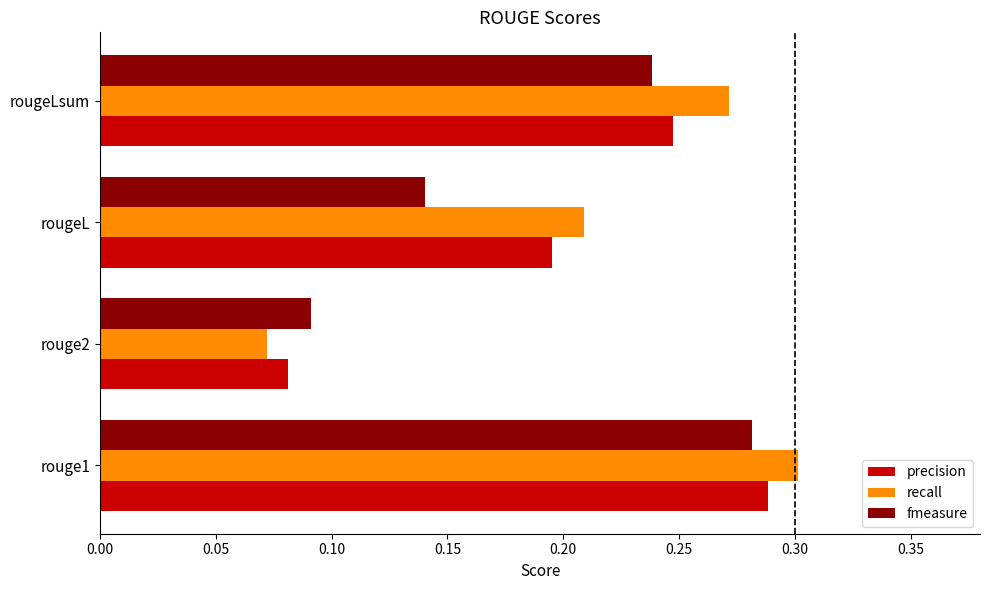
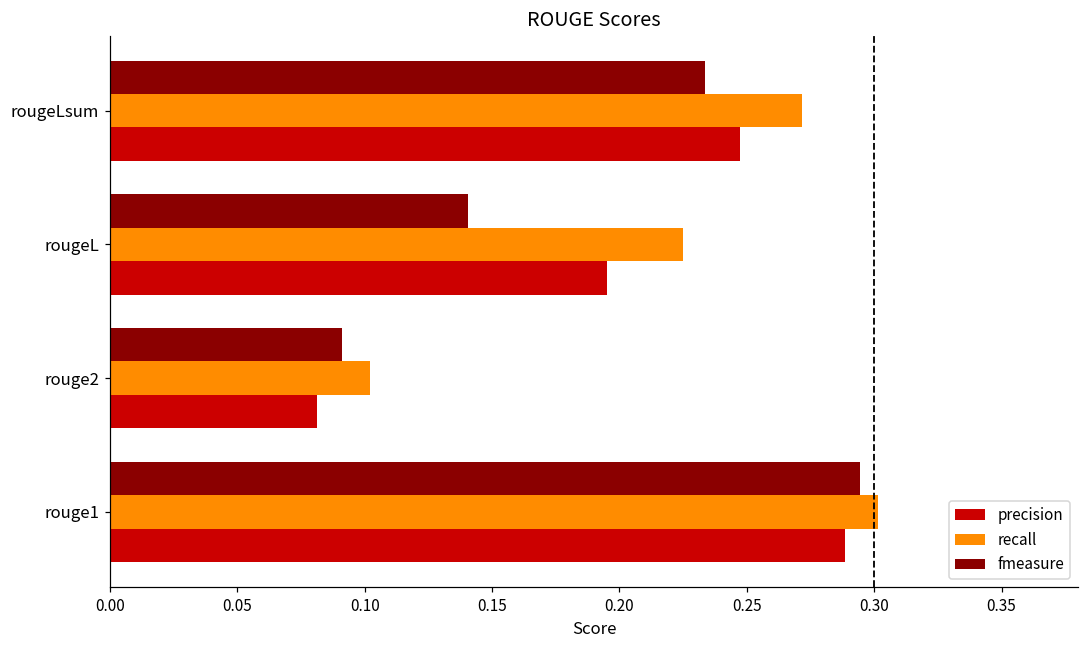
fmeasure, rougeLsum: 0.239 -> 0.233
recall, rougeL: 0.209 -> 0.225
recall, rouge2: 0.072 -> 0.102
fmeasure, rouge1: 0.282 -> 0.294
